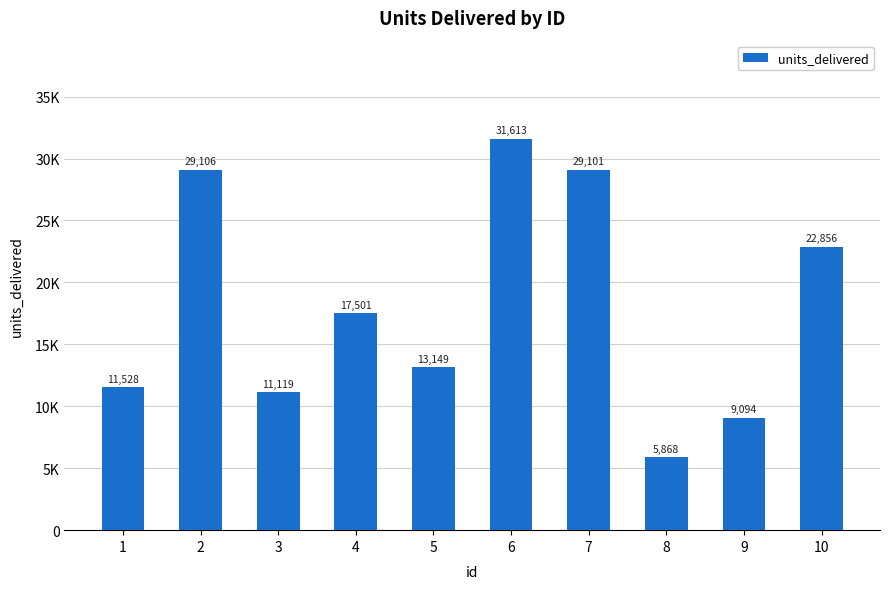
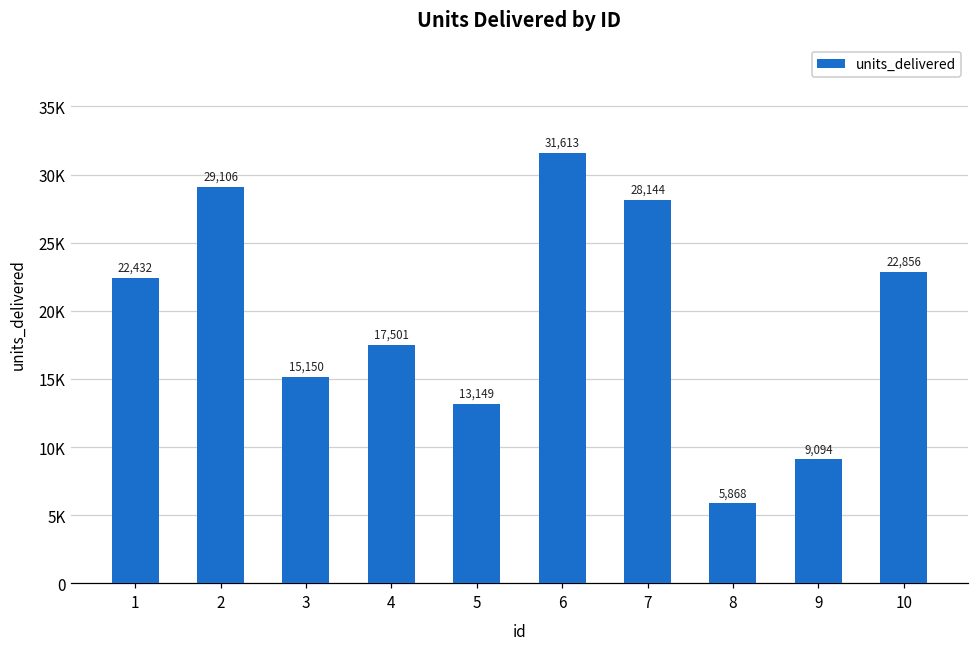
1: 11,528 -> 22,432
3: 11,119 -> 15,150
7: 29,101 -> 28,144
